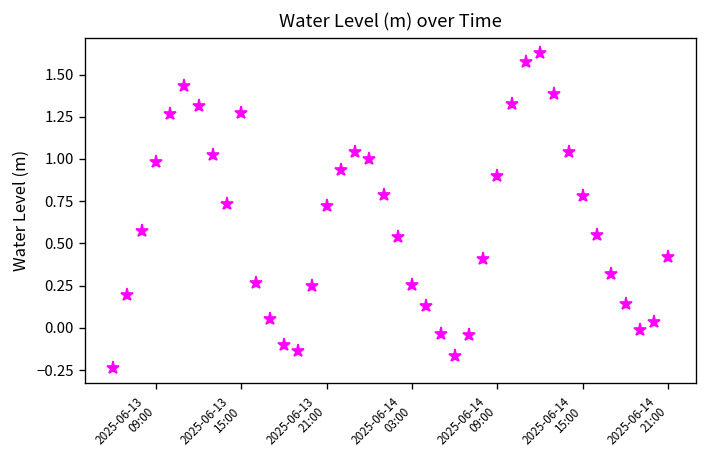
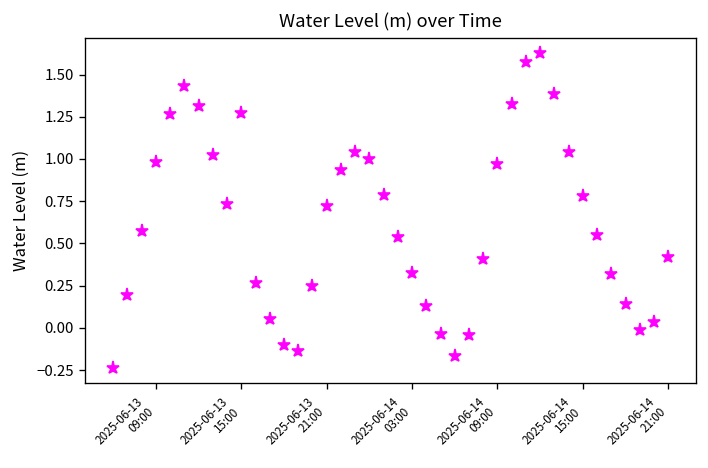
2025-06-14 03:00: 0.25 -> 0.33
2025-06-14 09:00: 0.90 -> 0.97
